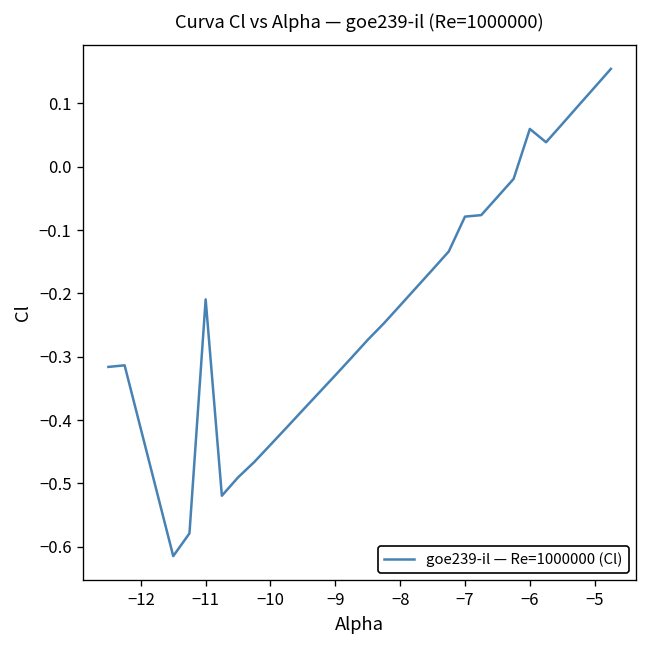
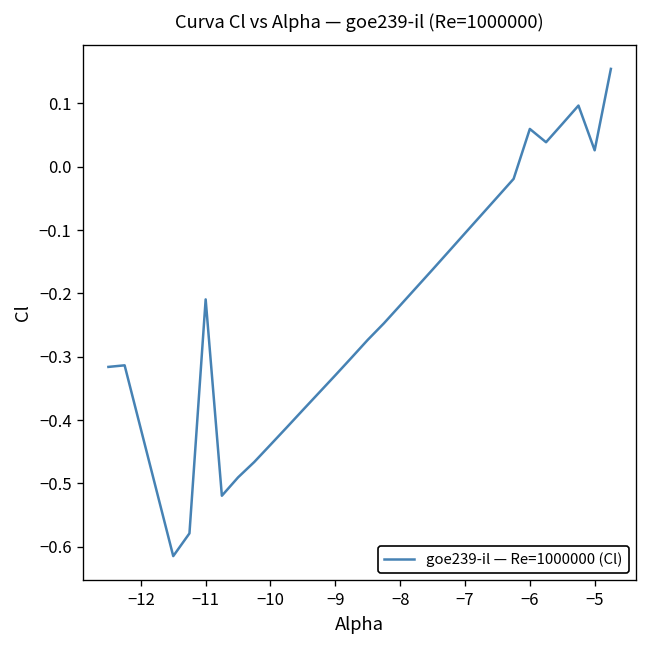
−7: -0.08 -> -0.11
−5: 0.13 -> 0.03
